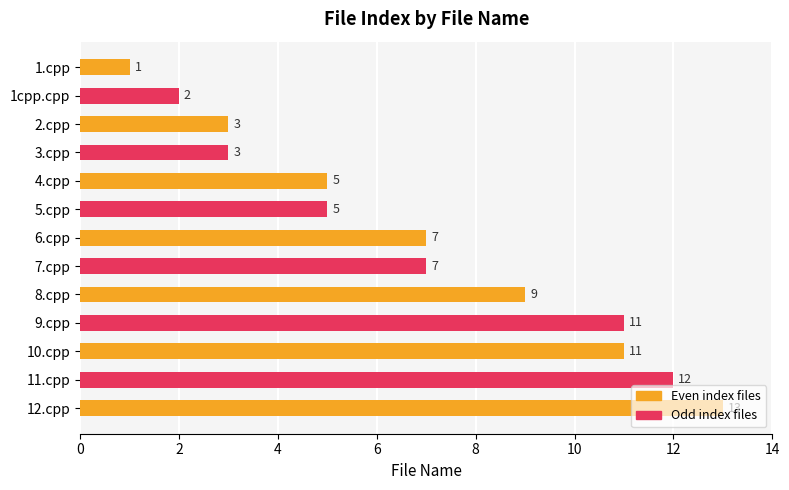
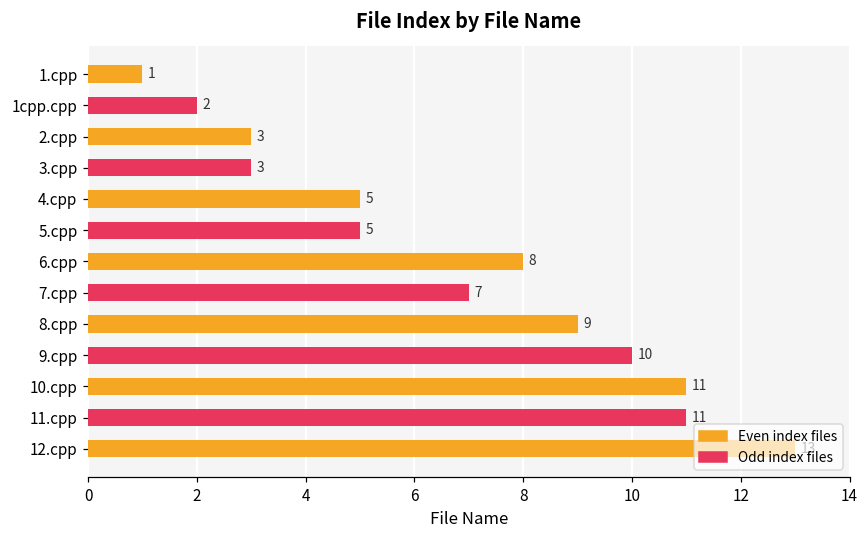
6.cpp: 7 -> 8
9.cpp: 11 -> 10
11.cpp: 12 -> 11
